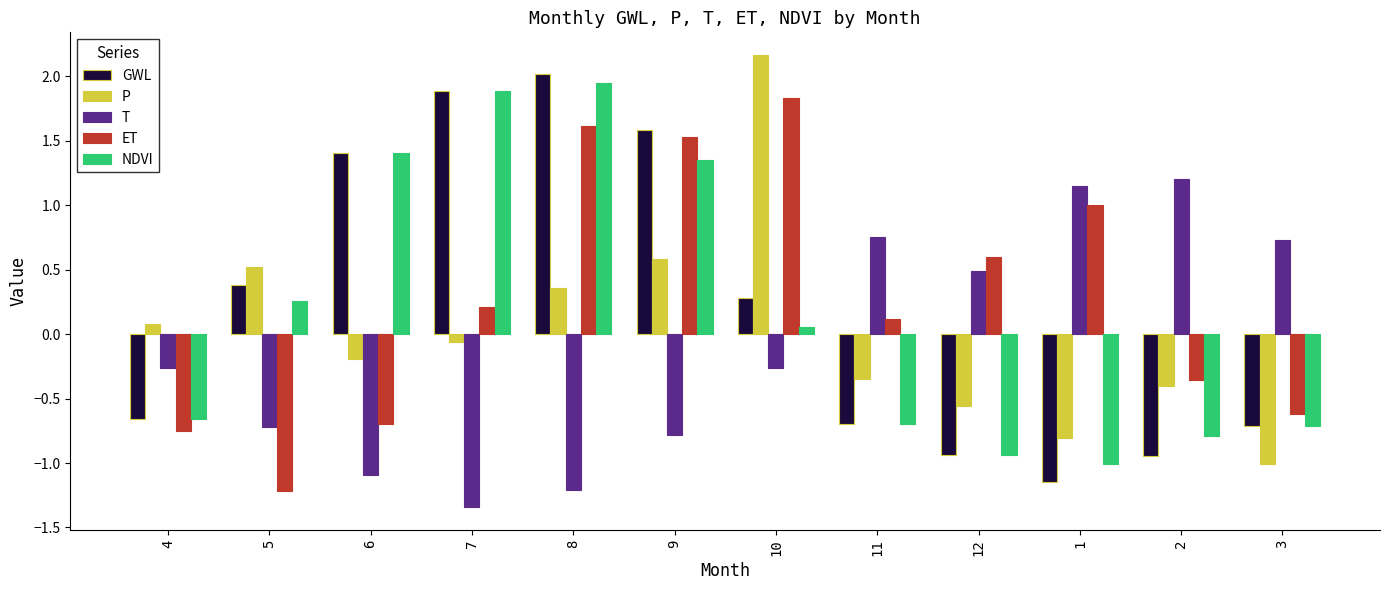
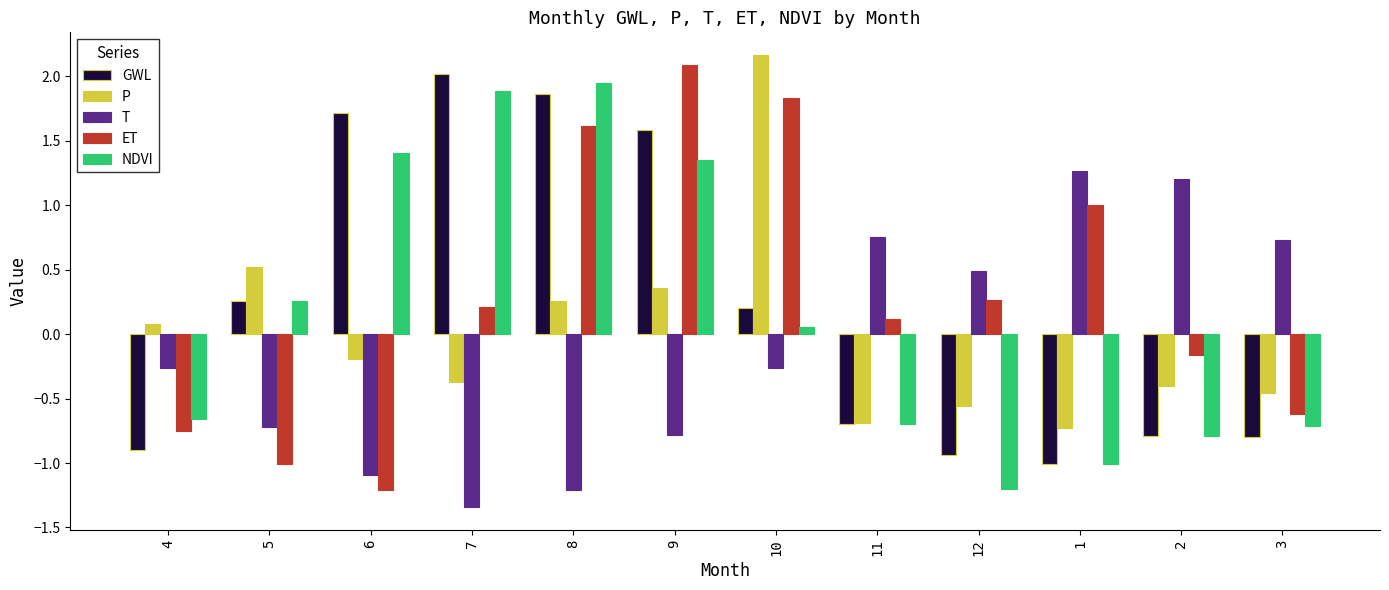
GWL, 4: -0.66 -> -0.90
GWL, 5: 0.38 -> 0.26
ET, 5: -1.22 -> -1.01
GWL, 6: 1.41 -> 1.71
ET, 6: -0.70 -> -1.21
GWL, 7: 1.88 -> 2.02
P, 7: -0.06 -> -0.37
GWL, 8: 2.01 -> 1.86
P, 8: 0.36 -> 0.26
P, 9: 0.58 -> 0.35
ET, 9: 1.53 -> 2.08
GWL, 10: 0.28 -> 0.20
P, 11: -0.35 -> -0.69
ET, 12: 0.60 -> 0.27
NDVI, 12: -0.94 -> -1.20
GWL, 1: -1.15 -> -1.00
P, 1: -0.81 -> -0.73
T, 1: 1.15 -> 1.27
GWL, 2: -0.95 -> -0.79
ET, 2: -0.36 -> -0.16
GWL, 3: -0.71 -> -0.80
P, 3: -1.01 -> -0.46
